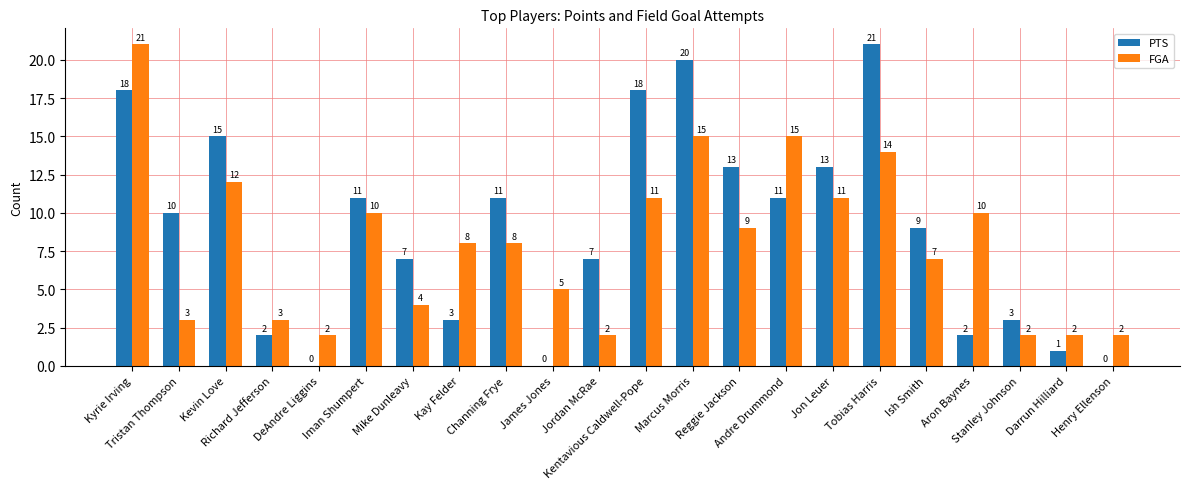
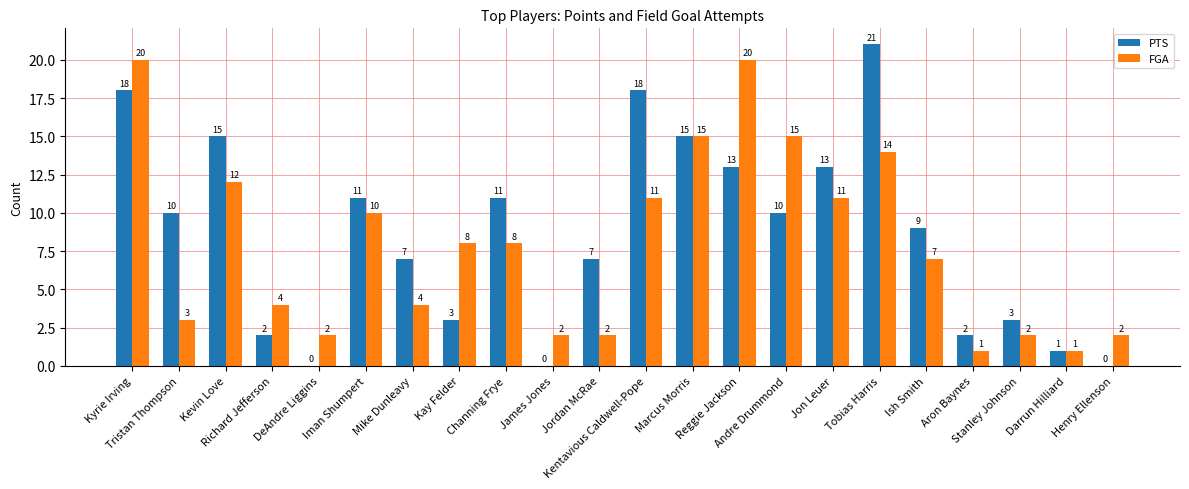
FGA, Kyrie Irving: 21 -> 20
FGA, Richard Jefferson: 3 -> 4
FGA, James Jones: 5 -> 2
PTS, Marcus Morris: 20 -> 15
FGA, Reggie Jackson: 9 -> 20
PTS, Andre Drummond: 11 -> 10
FGA, Aron Baynes: 10 -> 1
FGA, Darrun Hilliard: 2 -> 1
